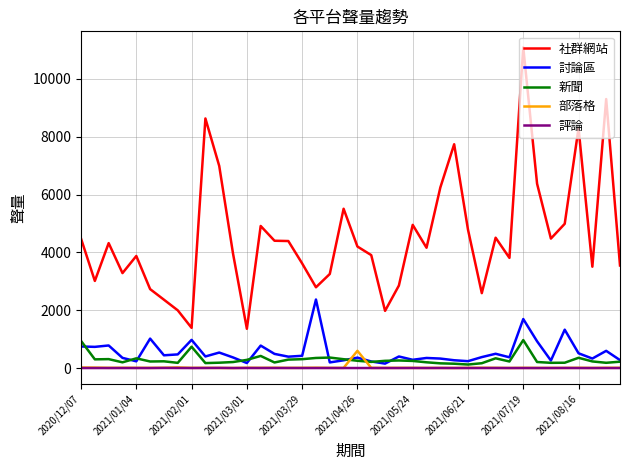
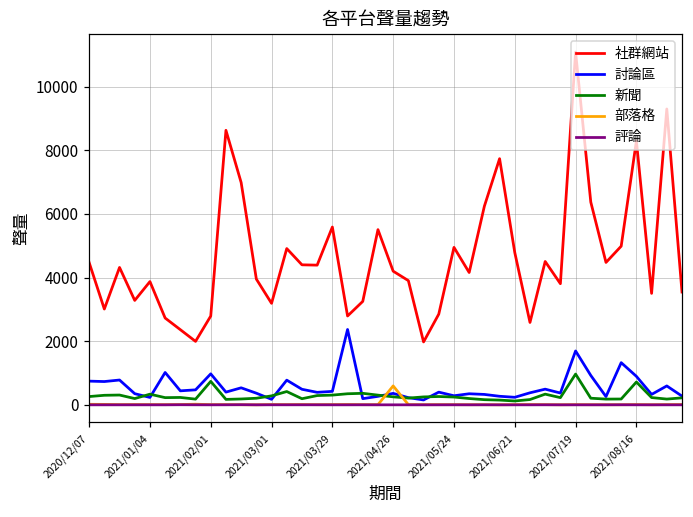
新聞, 2020/12/07: 900 -> 300
社群網站, 2021/02/01: 1400 -> 2800
社群網站, 2021/03/01: 1400 -> 3200
社群網站, 2021/03/29: 3600 -> 5600
討論區, 2021/08/16: 500 -> 900
新聞, 2021/08/16: 400 -> 700
